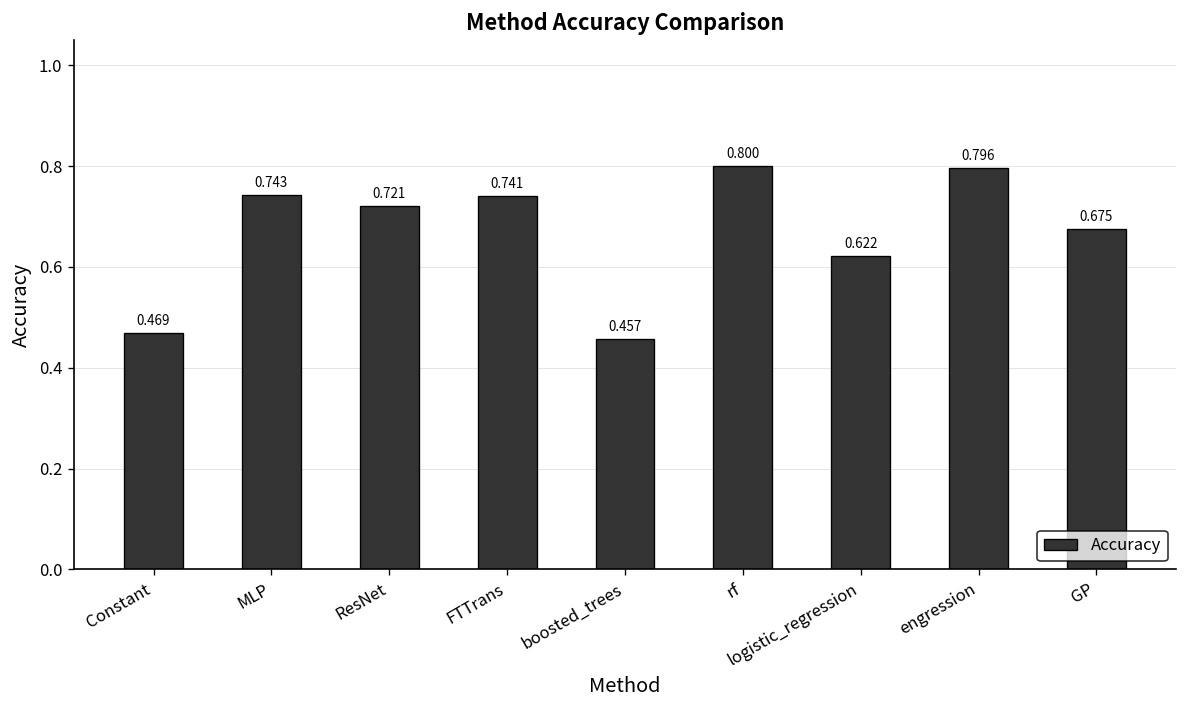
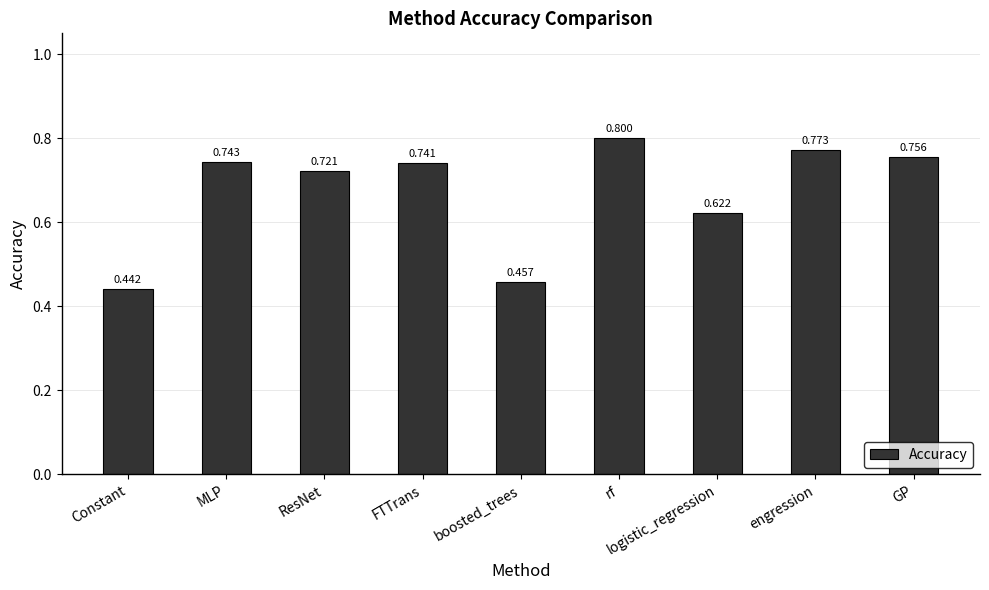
Constant: 0.469 -> 0.442
engression: 0.796 -> 0.773
GP: 0.675 -> 0.756
